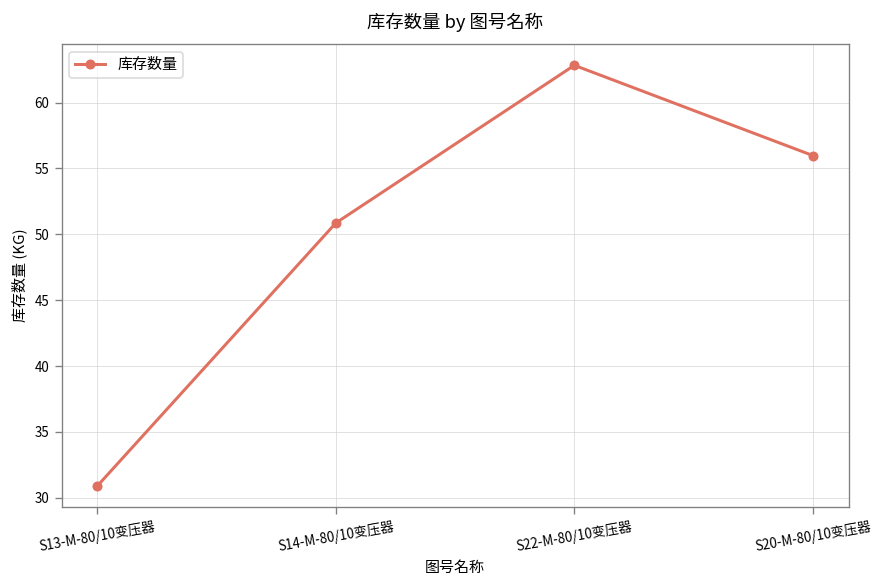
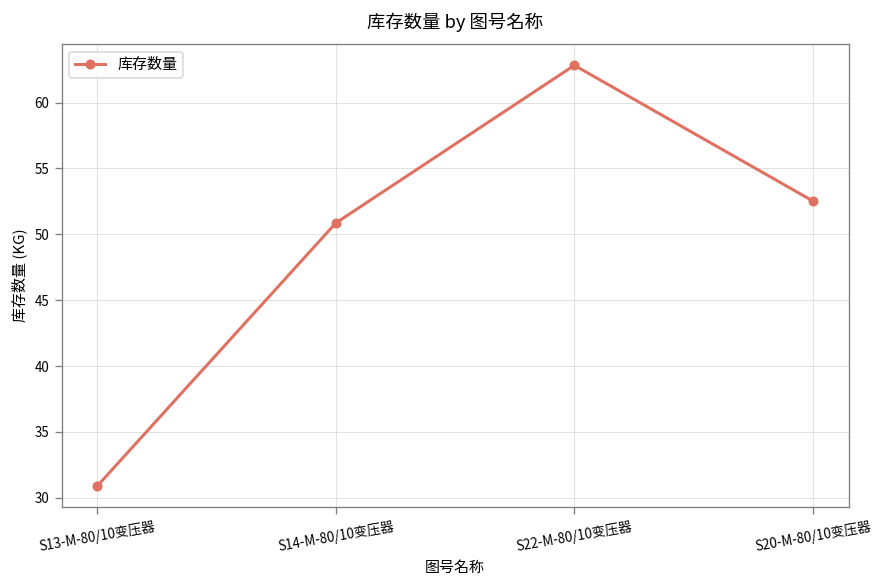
S20-M-80/10变压器: 56.0 -> 52.5
